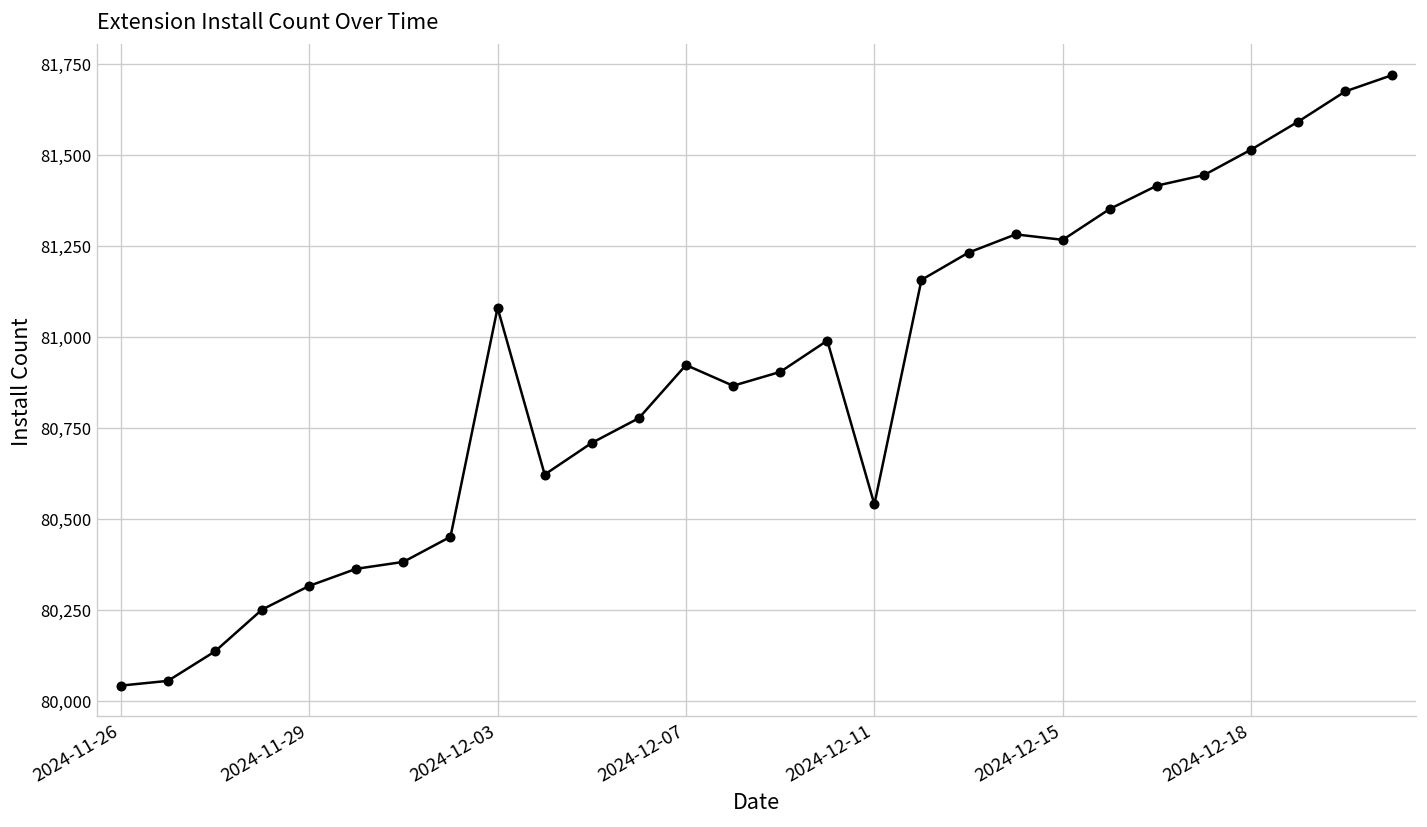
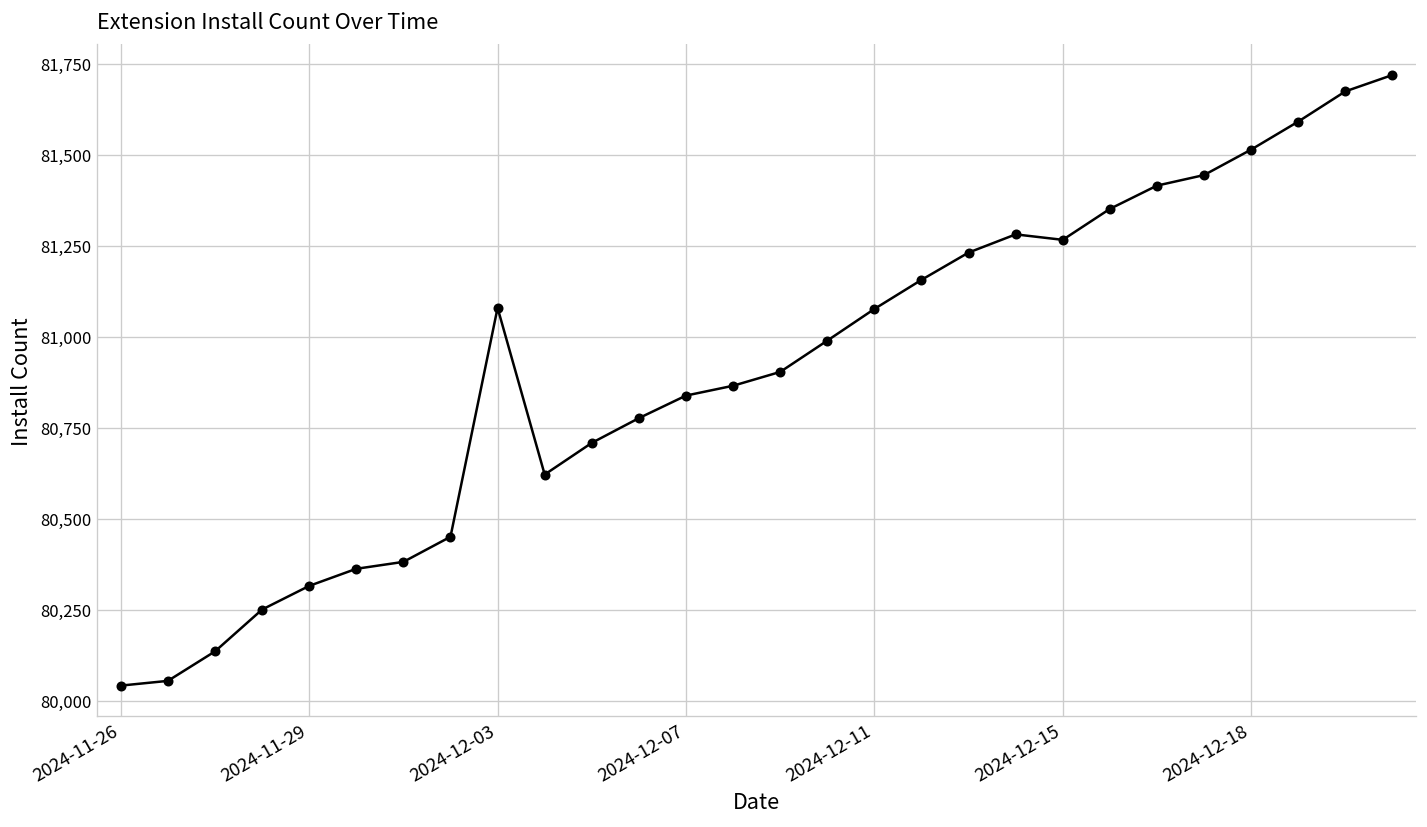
2024-12-07: 80,920 -> 80,840
2024-12-11: 80,540 -> 81,080
